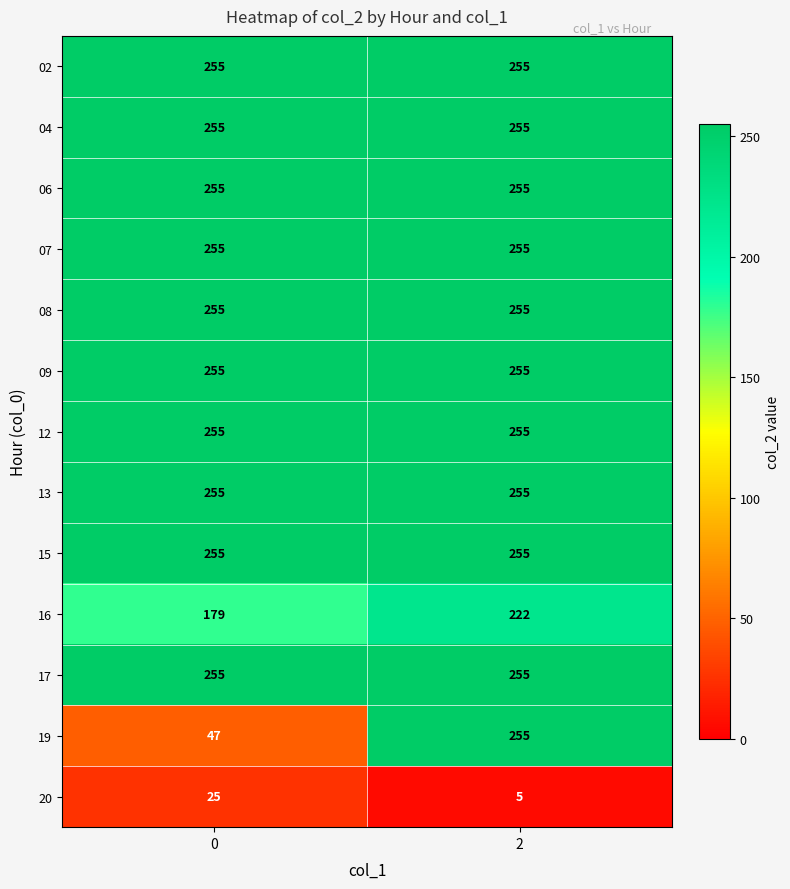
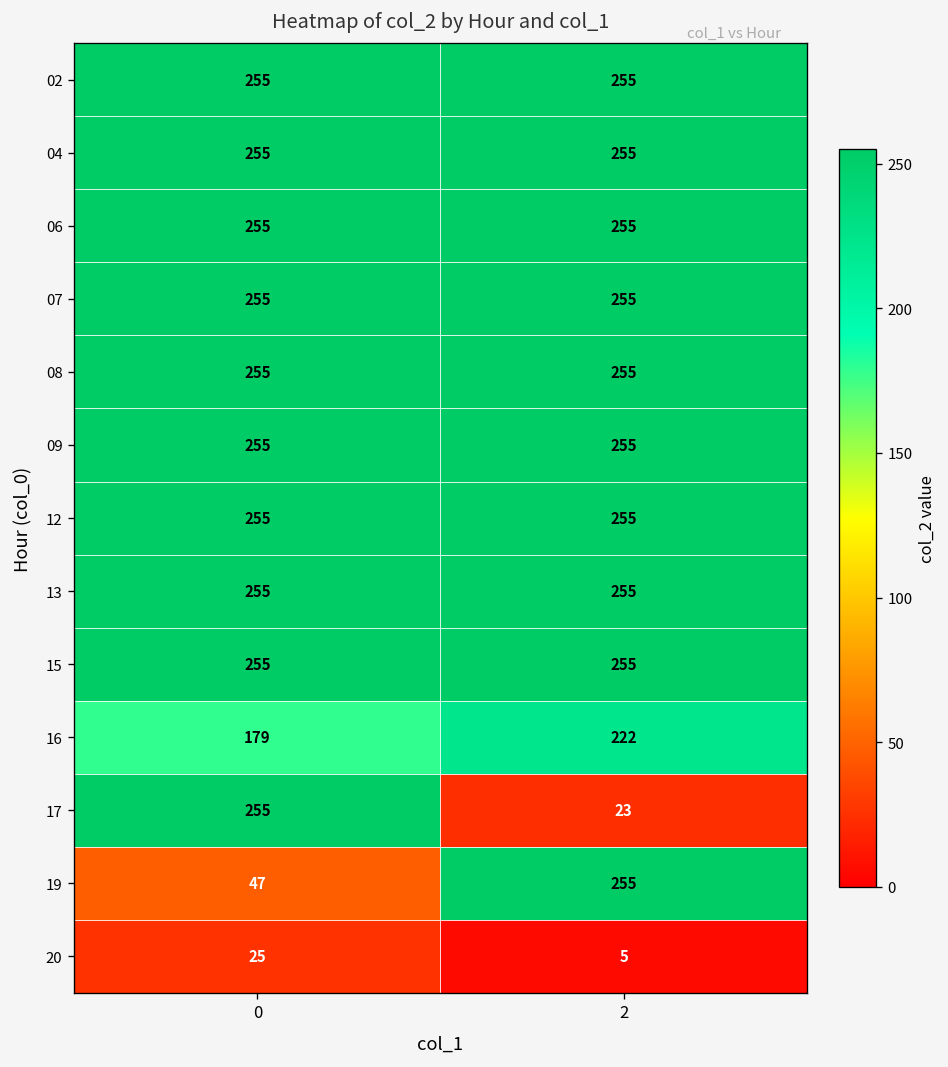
17, 2: 255 -> 23
